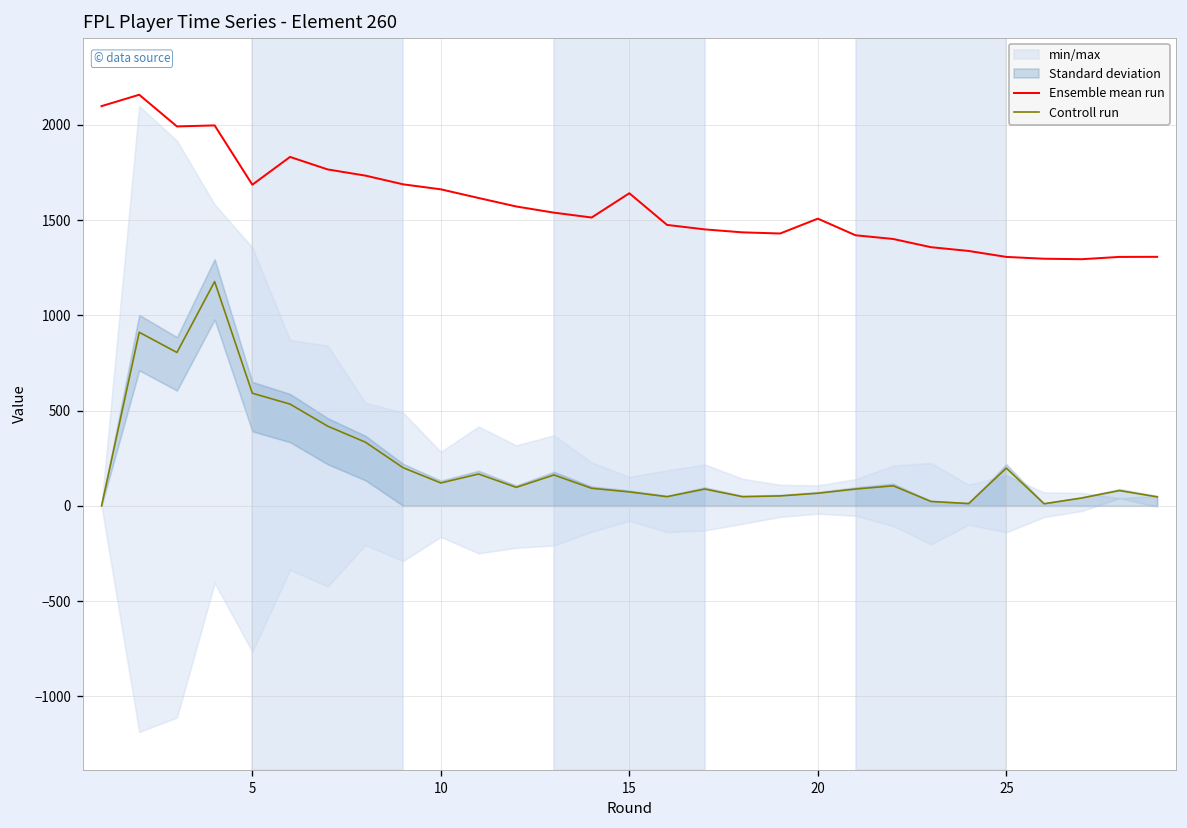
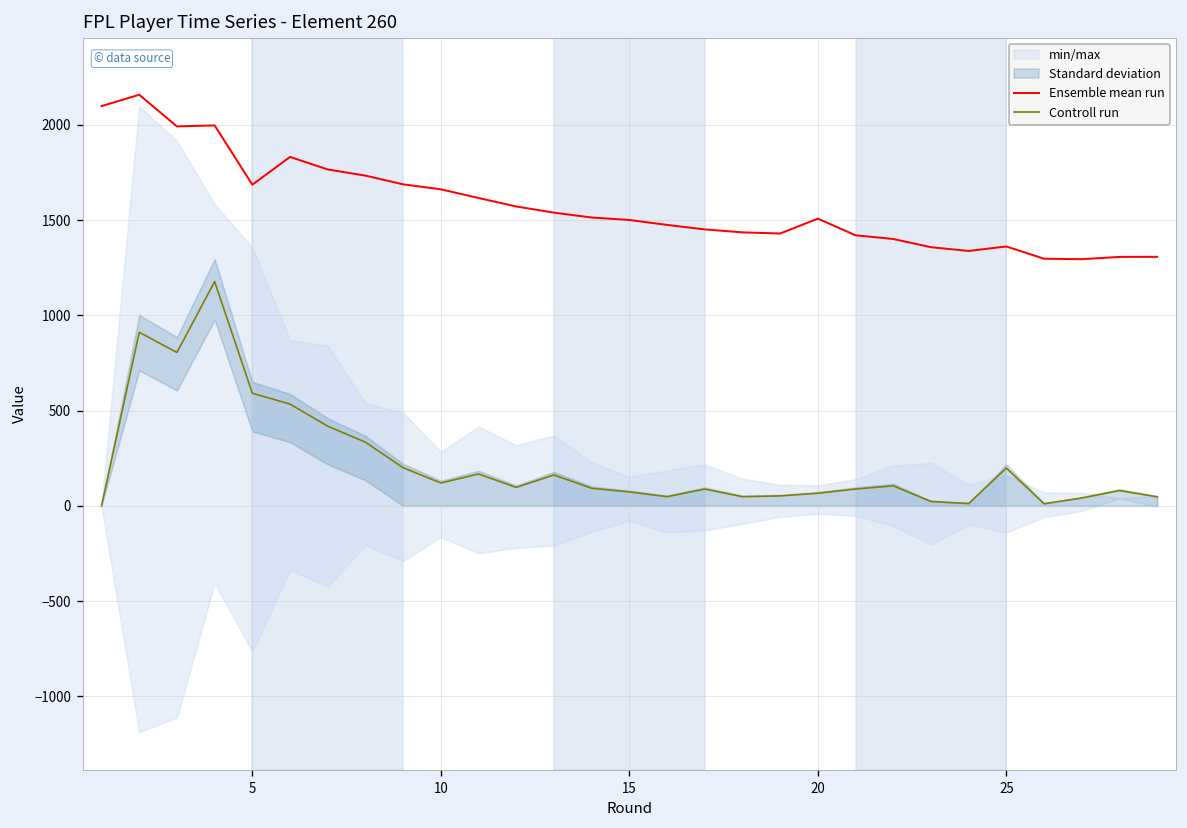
Ensemble mean run, 15: 1640 -> 1500
Ensemble mean run, 25: 1310 -> 1360
